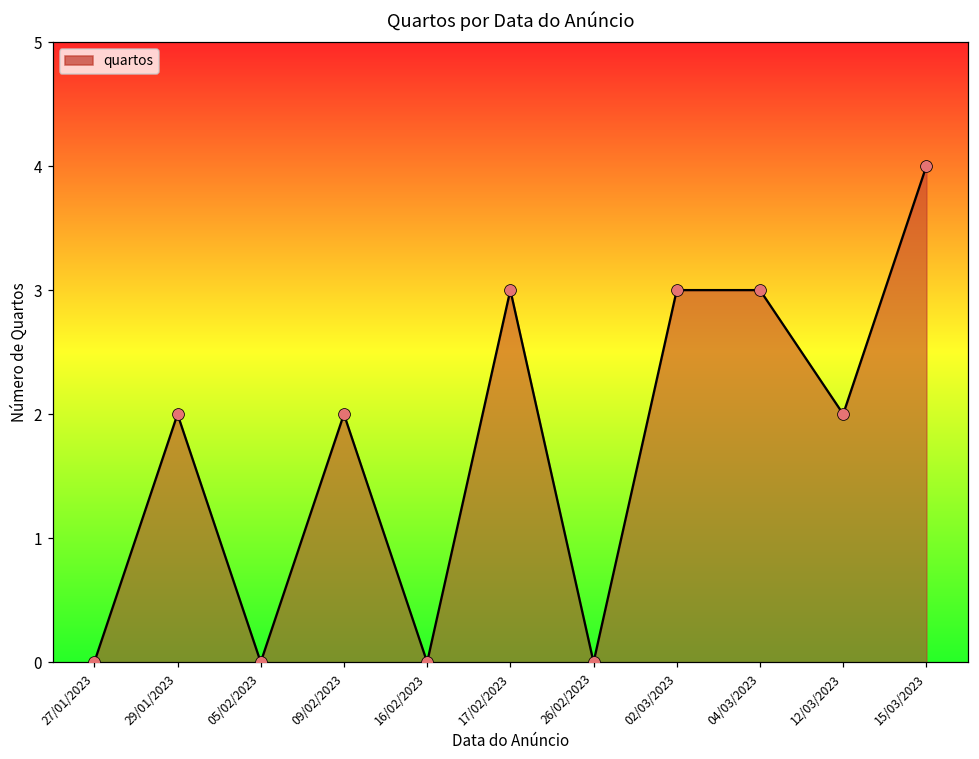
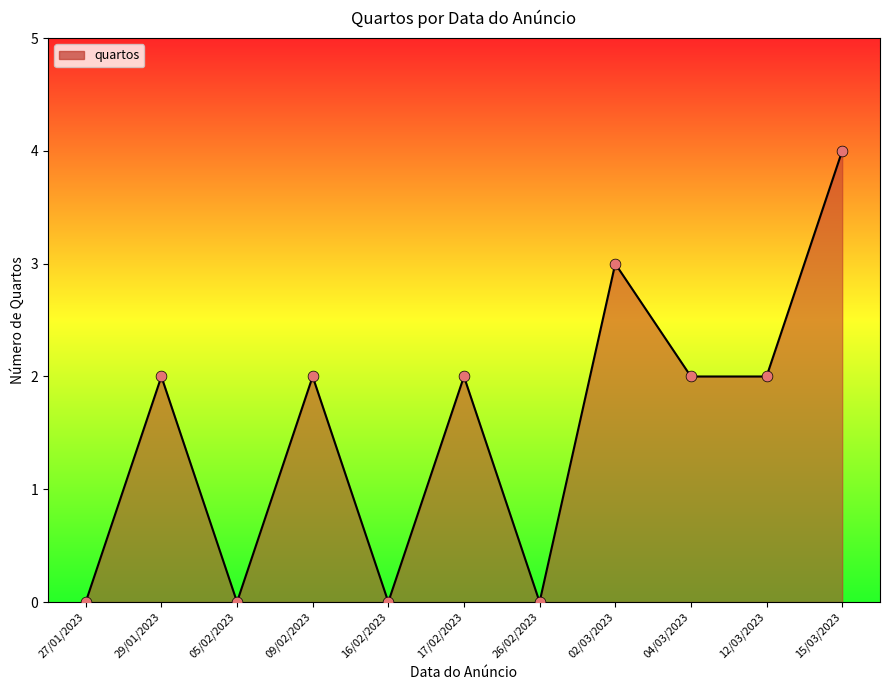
17/02/2023: 3 -> 2
04/03/2023: 3 -> 2
